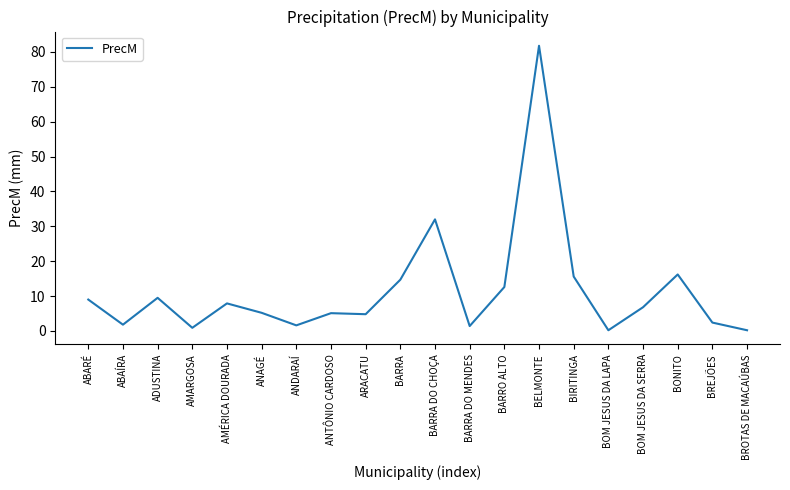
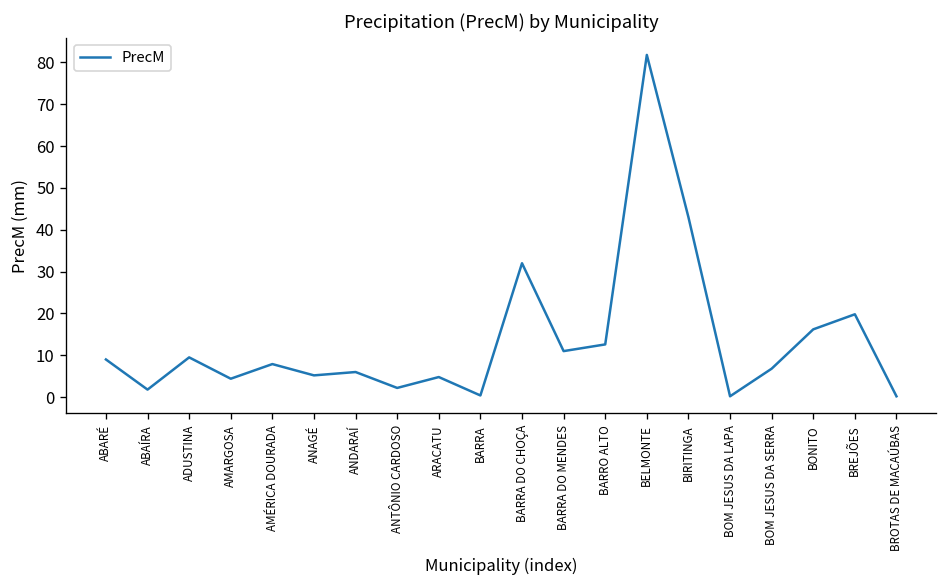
AMARGOSA: 1 -> 4
ANDARAÍ: 2 -> 6
ANTÔNIO CARDOSO: 5 -> 2
BARRA: 15 -> 0
BARRA DO MENDES: 1 -> 11
BIRITINGA: 16 -> 43
BREJÕES: 2 -> 20
